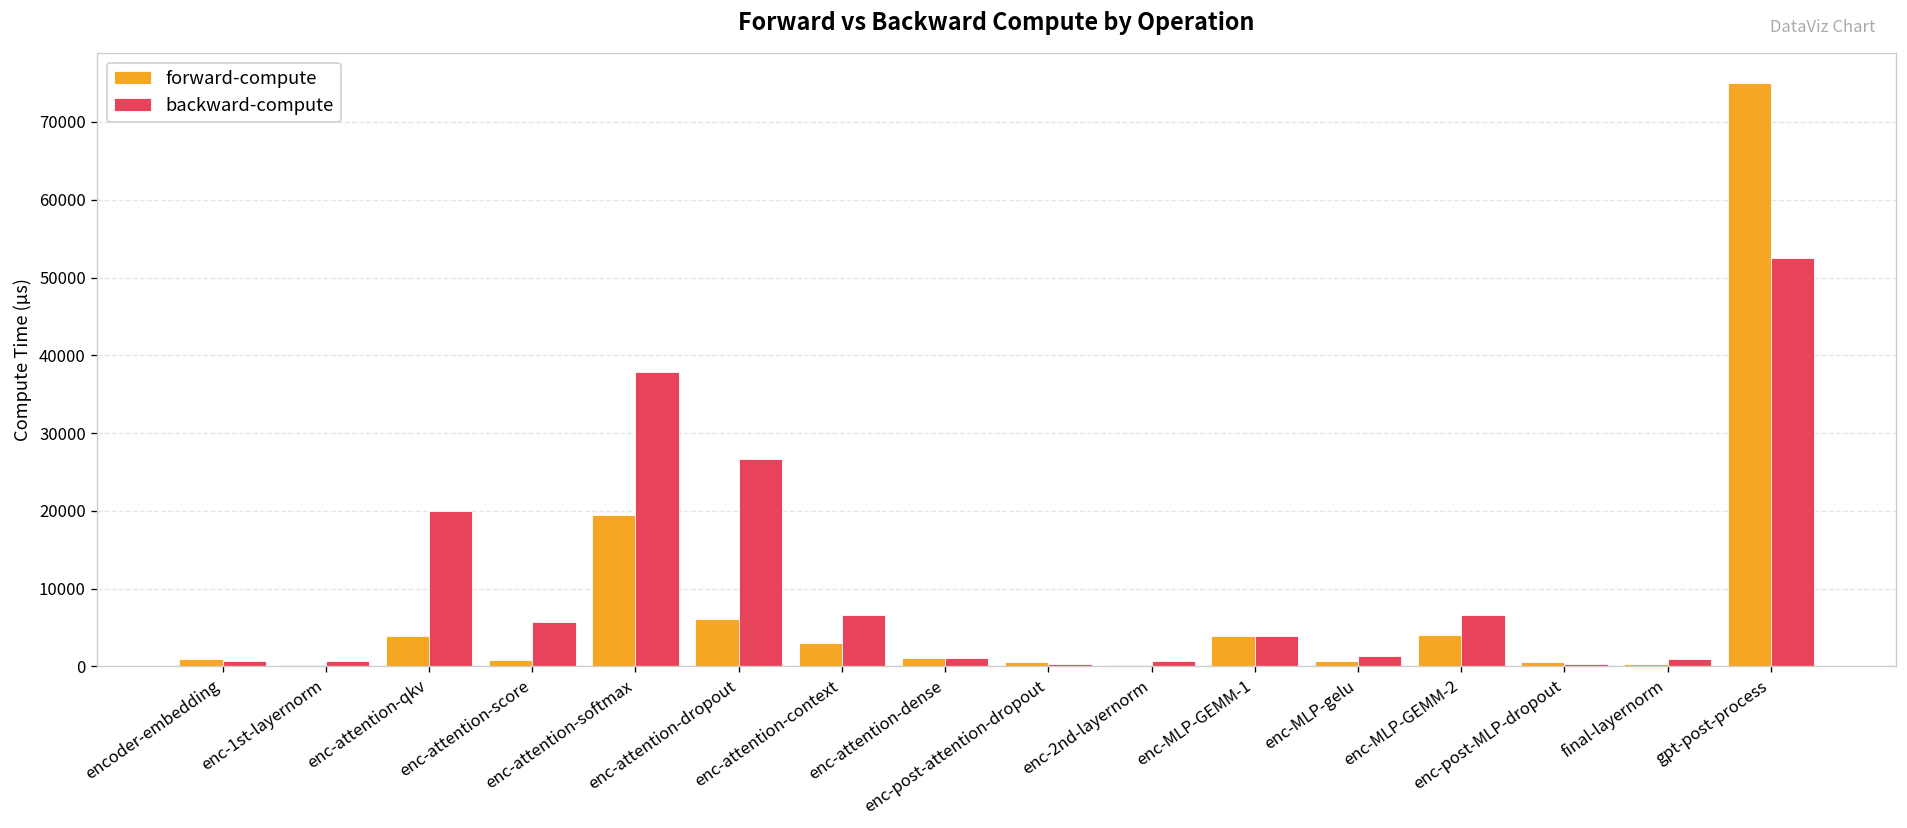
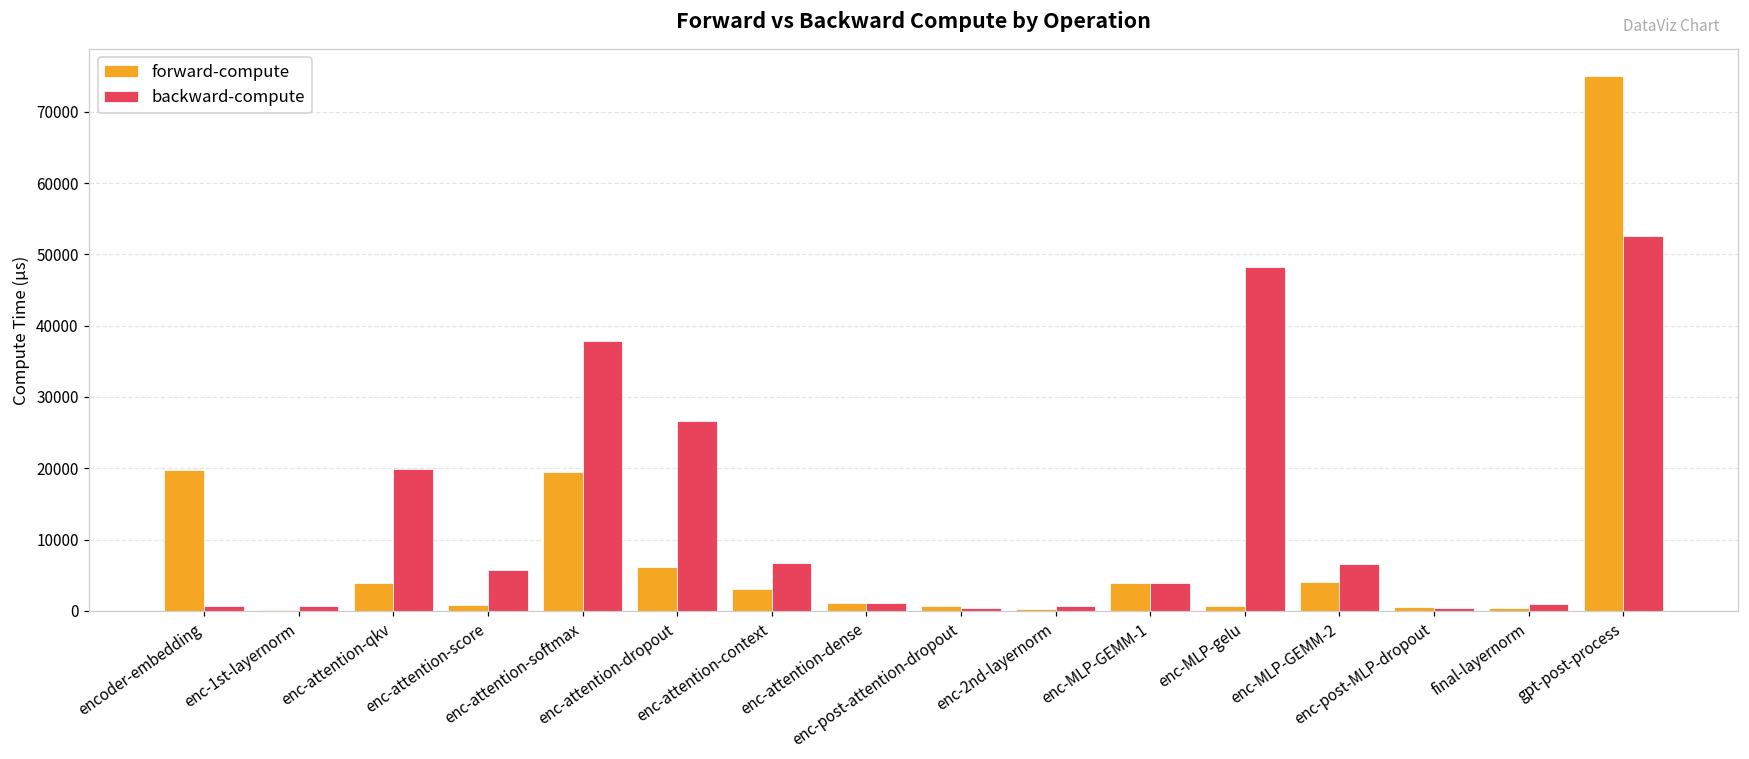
forward-compute, encoder-embedding: 1000 -> 20000
backward-compute, enc-MLP-gelu: 1000 -> 48000
